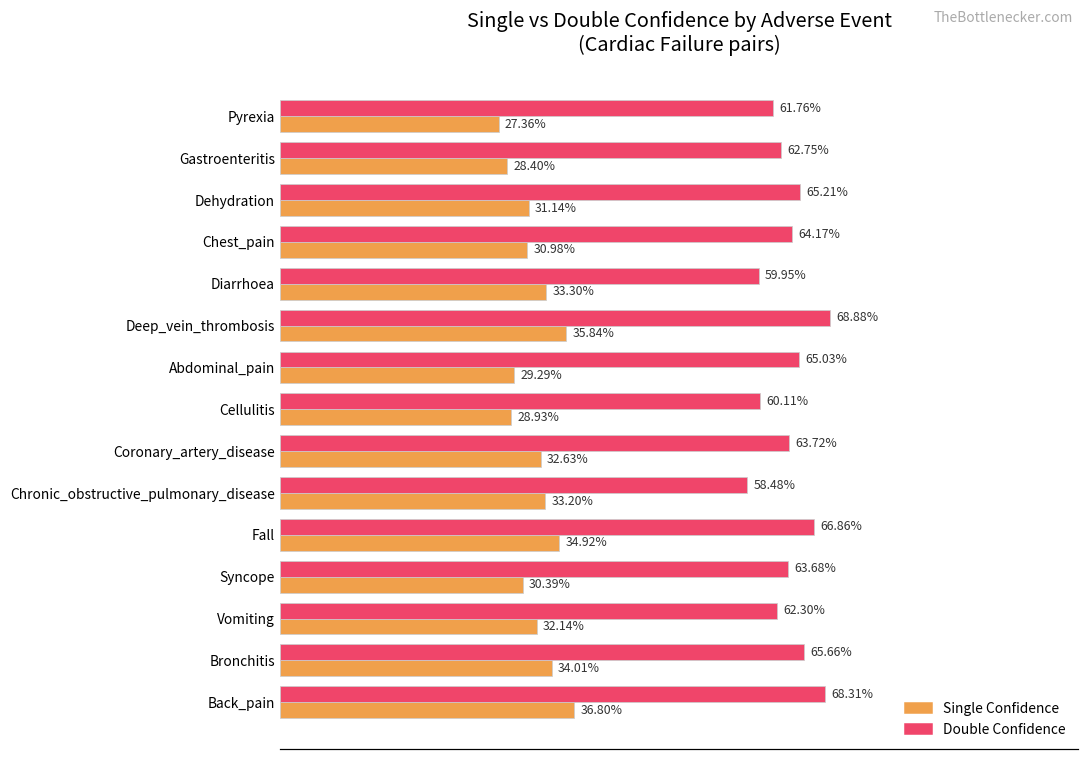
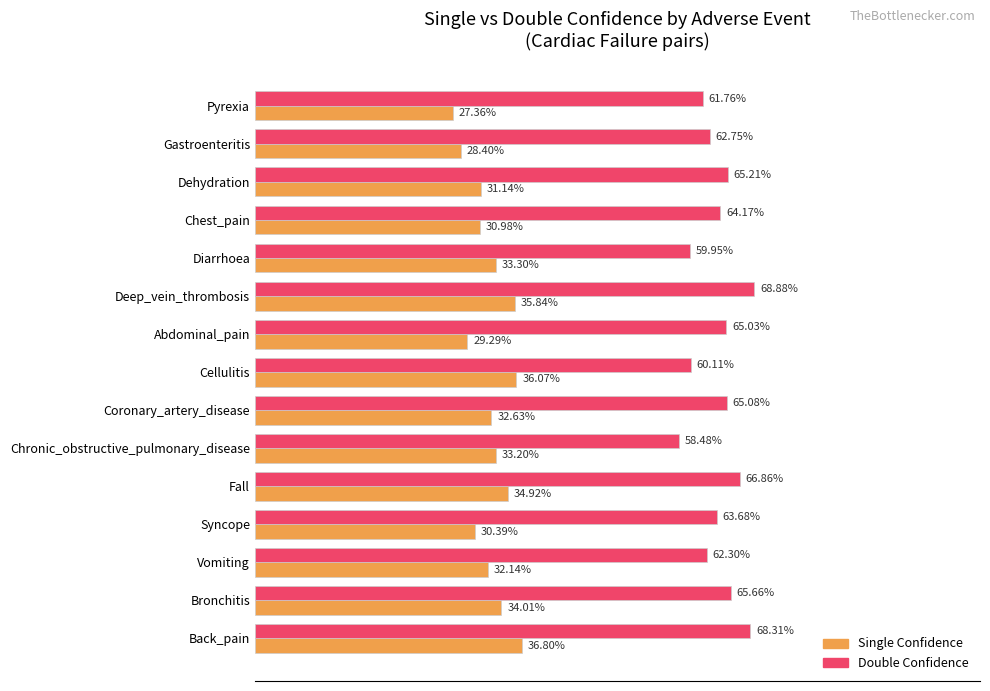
Single Confidence, Cellulitis: 28.93% -> 36.07%
Double Confidence, Coronary_artery_disease: 63.72% -> 65.08%
